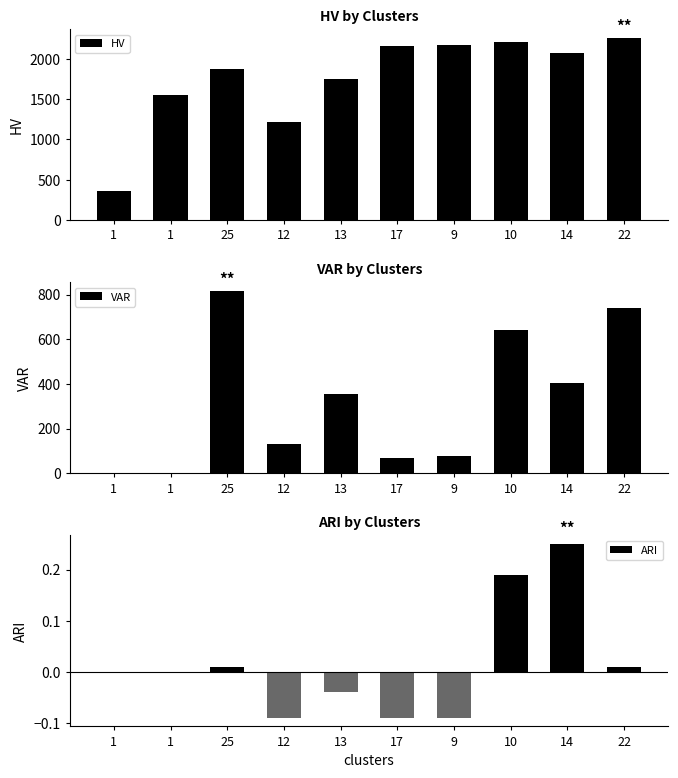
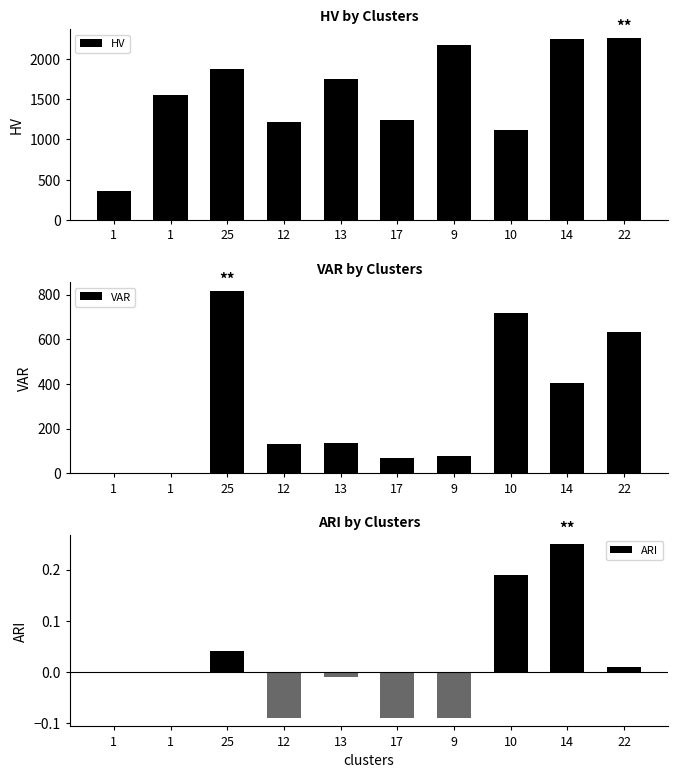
HV by Clusters, 17: 2200 -> 1200
HV by Clusters, 10: 2200 -> 1100
HV by Clusters, 14: 2100 -> 2200
VAR by Clusters, 13: 350 -> 140
VAR by Clusters, 10: 640 -> 720
VAR by Clusters, 22: 740 -> 630
ARI by Clusters, 25: 0.01 -> 0.04
ARI by Clusters, 13: -0.04 -> -0.01
